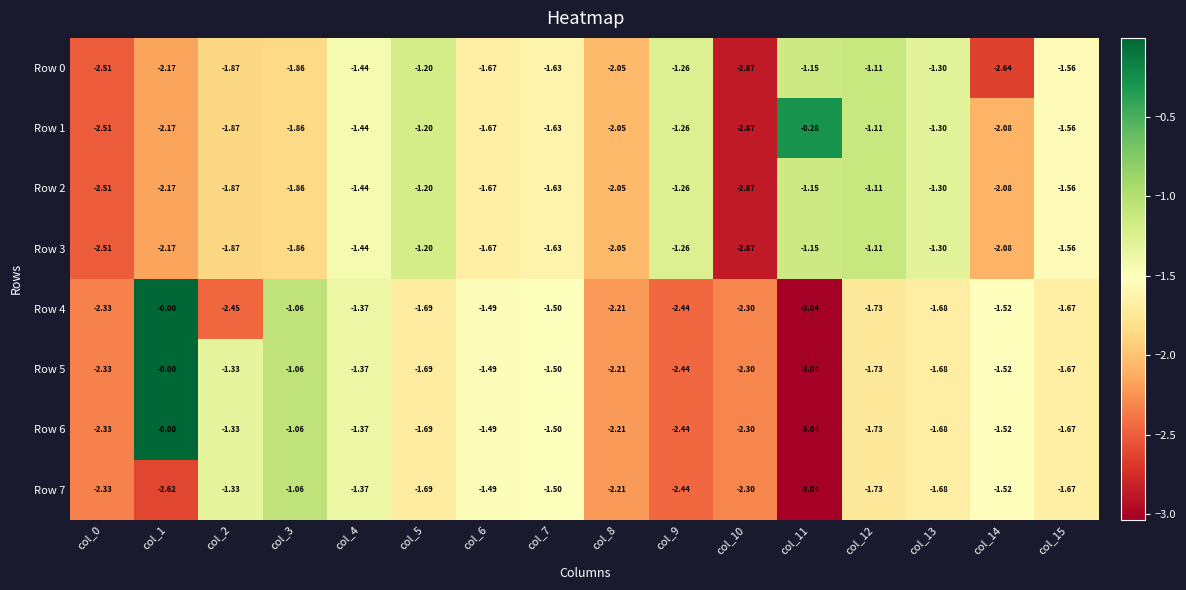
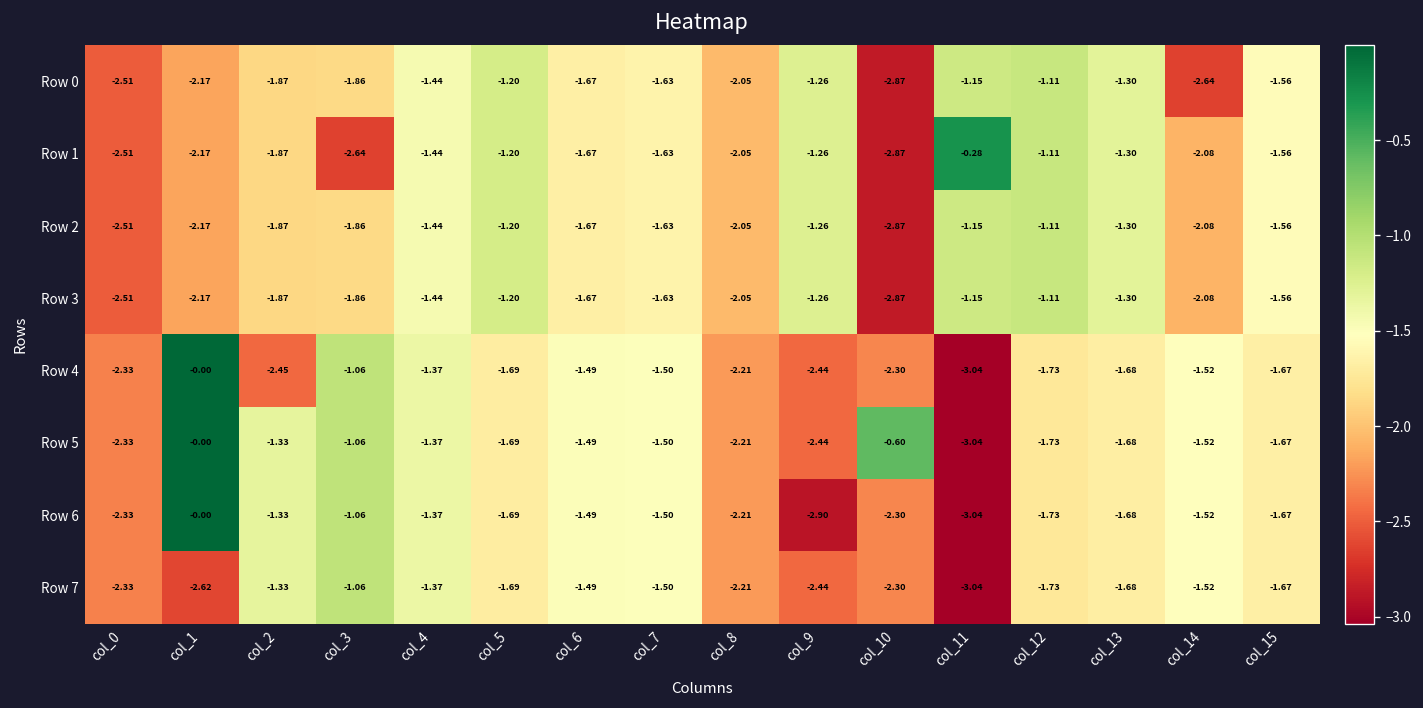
Row 1, col_3: -1.86 -> -2.64
Row 5, col_10: -2.30 -> -0.60
Row 6, col_9: -2.44 -> -2.90
